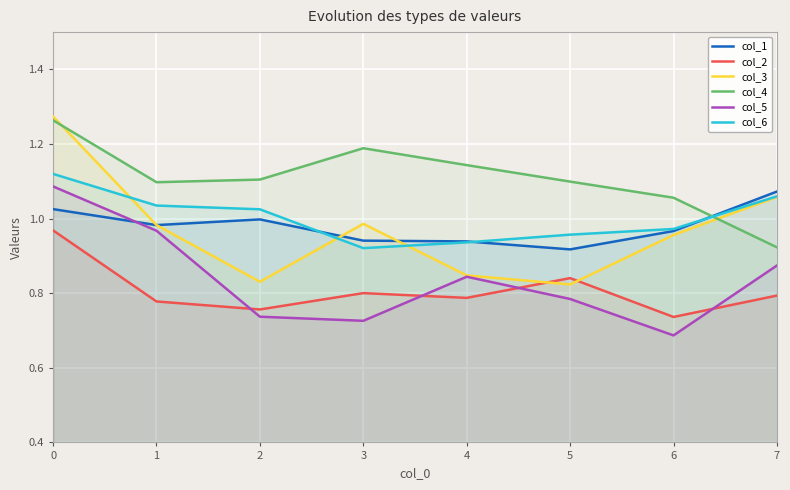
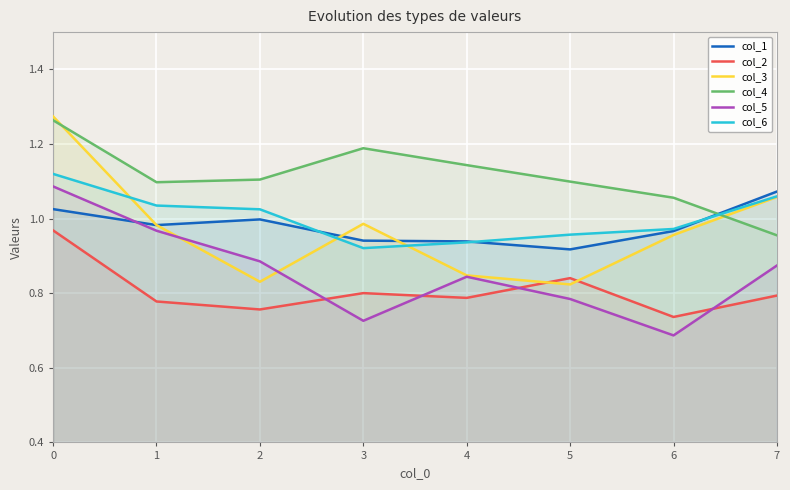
col_5, 2: 0.74 -> 0.89
col_4, 7: 0.92 -> 0.96
